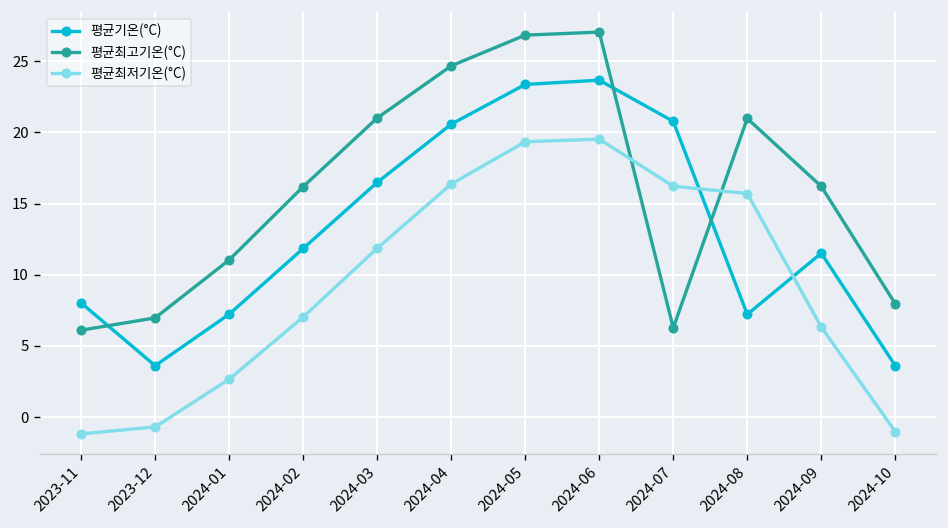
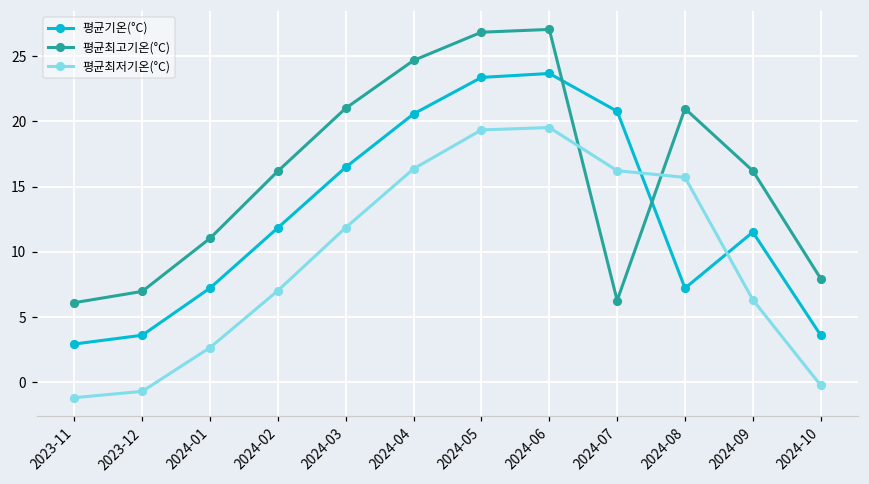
평균기온(°C), 2023-11: 8.0 -> 2.9
평균최저기온(°C), 2024-10: -1.0 -> -0.2
